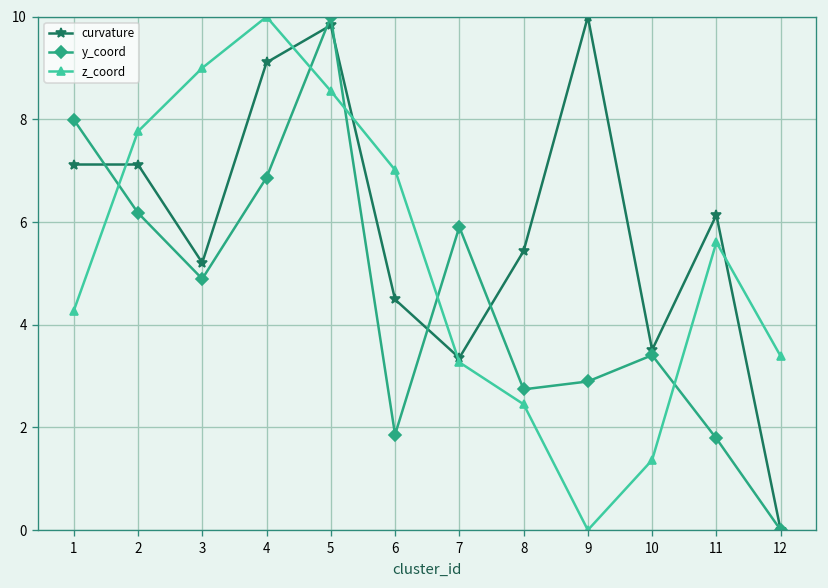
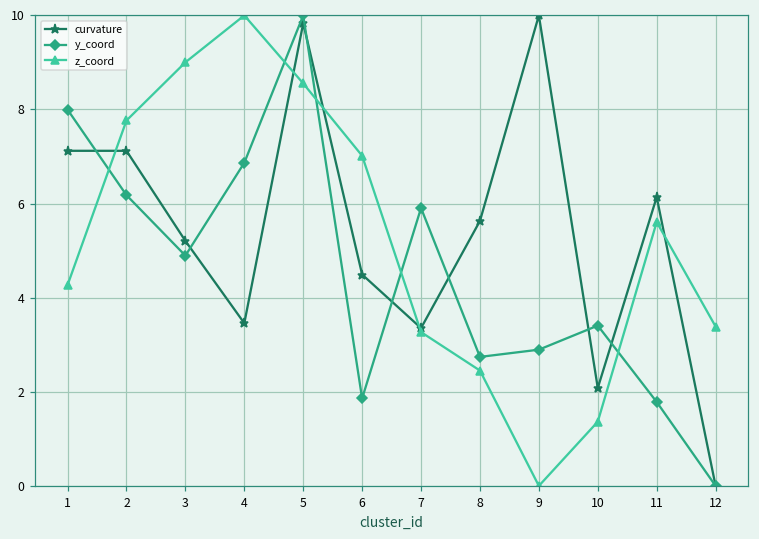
curvature, 4: 9.1 -> 3.5
curvature, 8: 5.4 -> 5.6
curvature, 10: 3.5 -> 2.1
